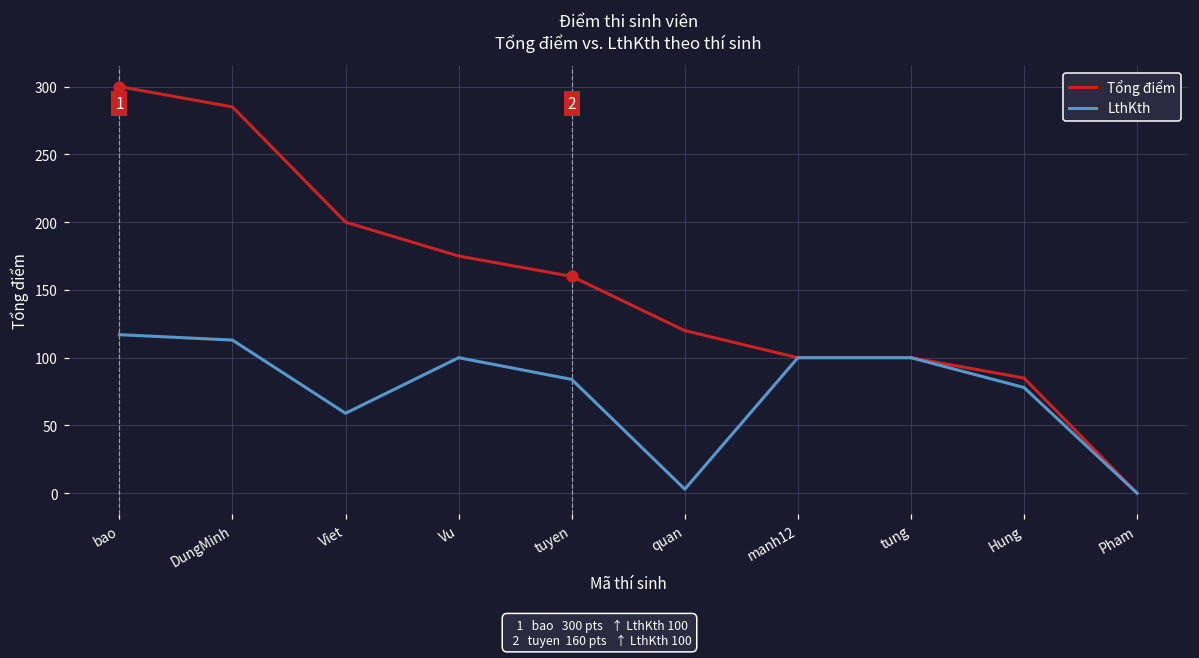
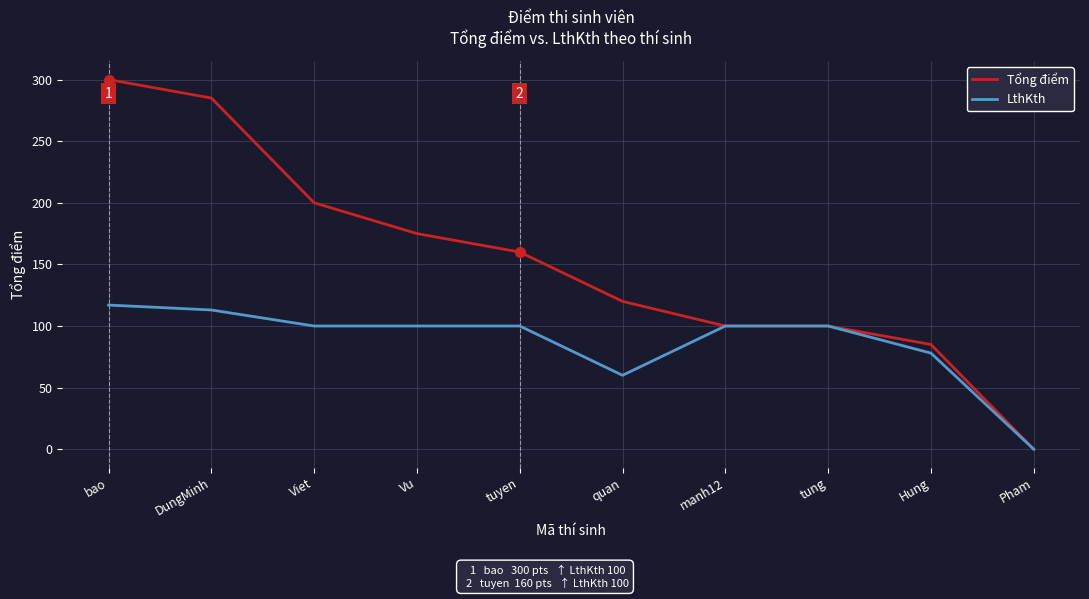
LthKth, Viet: 59 -> 100
LthKth, tuyen: 84 -> 100
LthKth, quan: 3 -> 60
